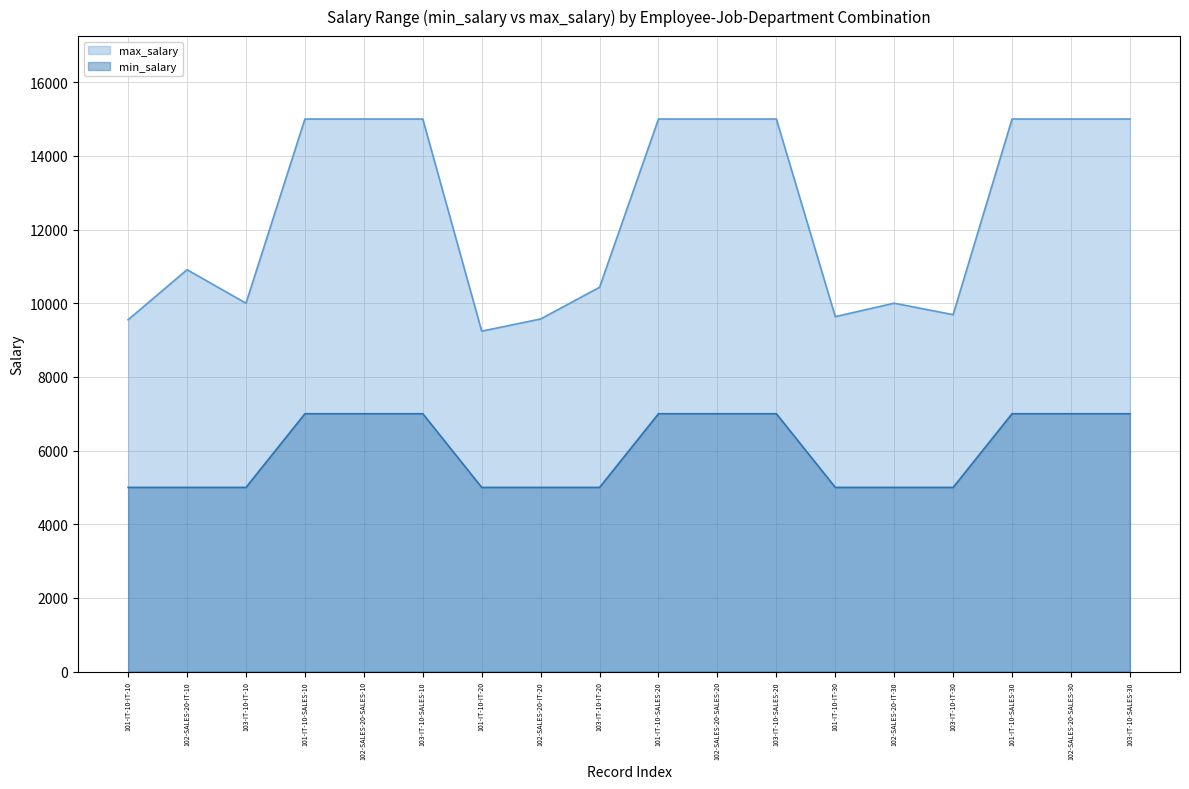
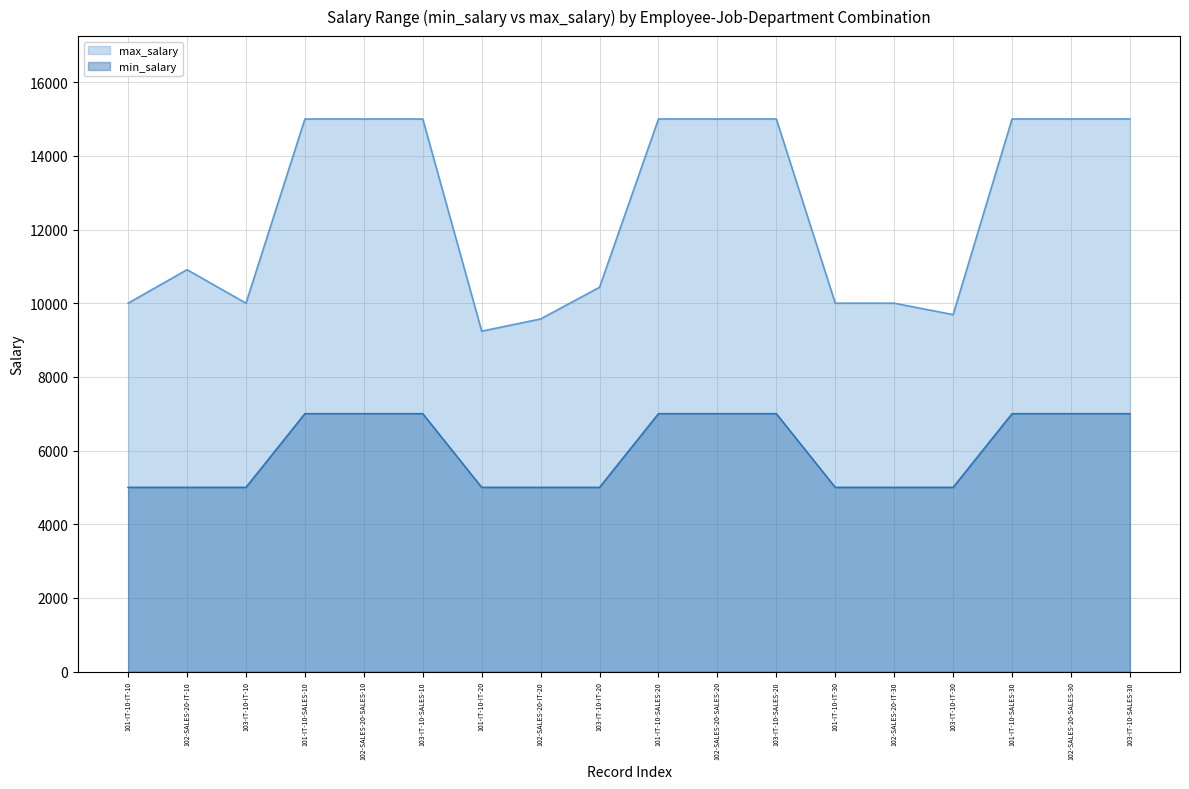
max_salary, 101-IT-10-IT-10: 9600 -> 10000
max_salary, 101-IT-10-IT-30: 9600 -> 10000
